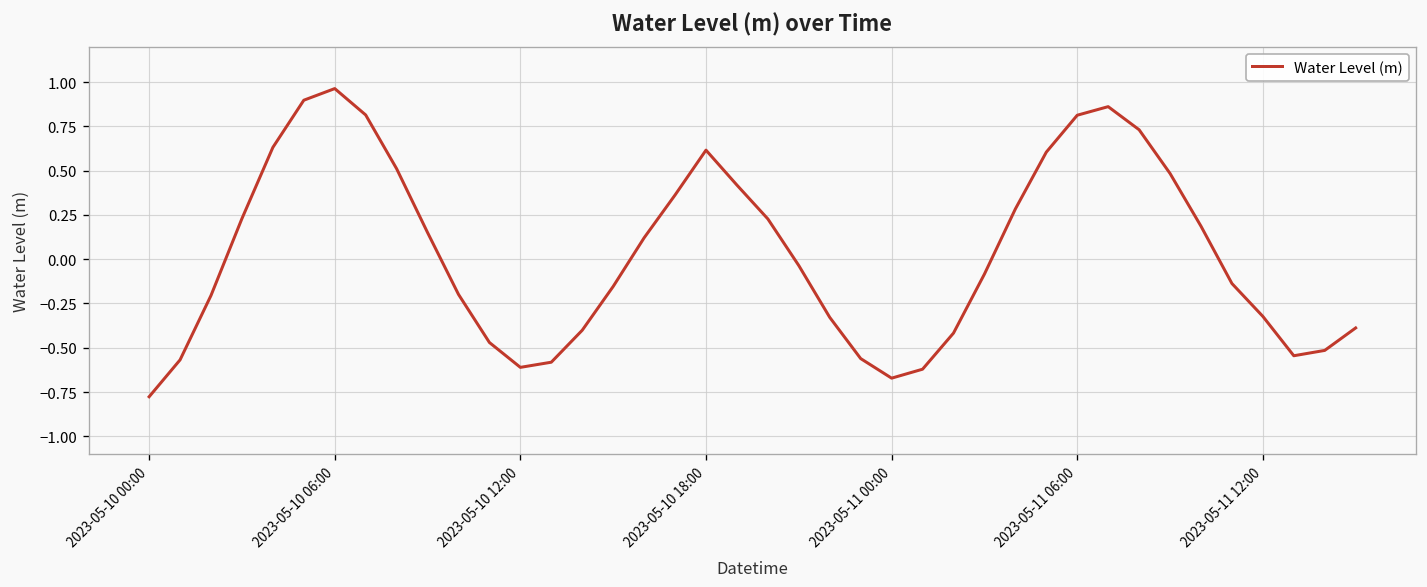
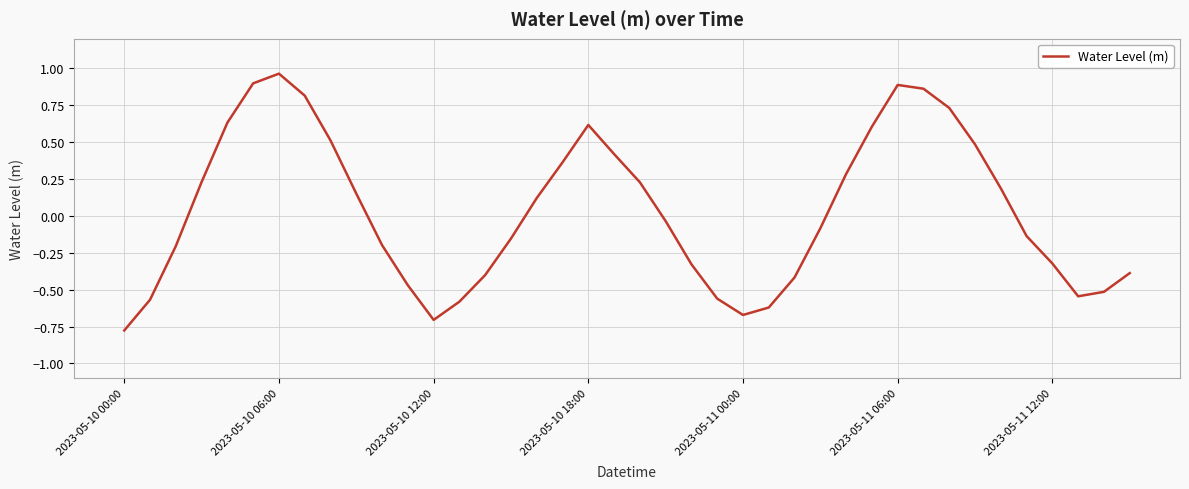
2023-05-10 12:00: -0.61 -> -0.71
2023-05-11 06:00: 0.81 -> 0.89
